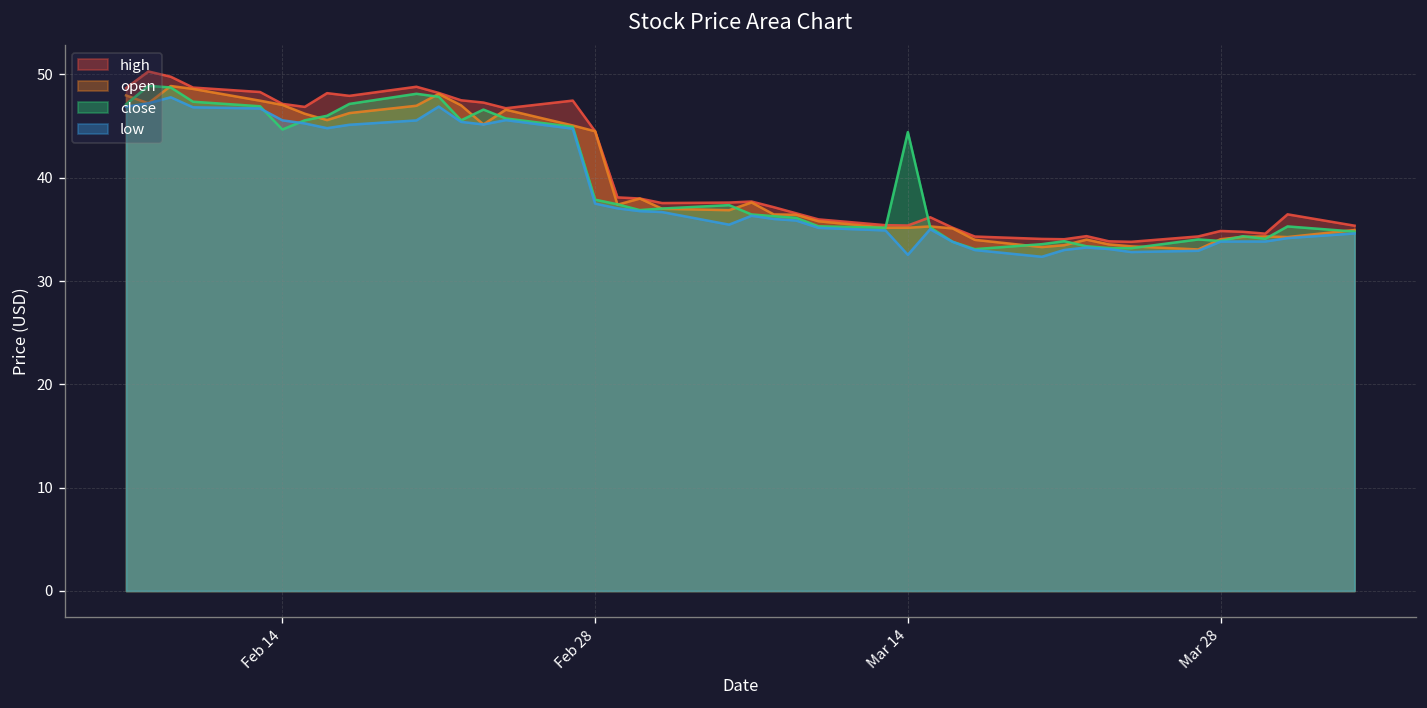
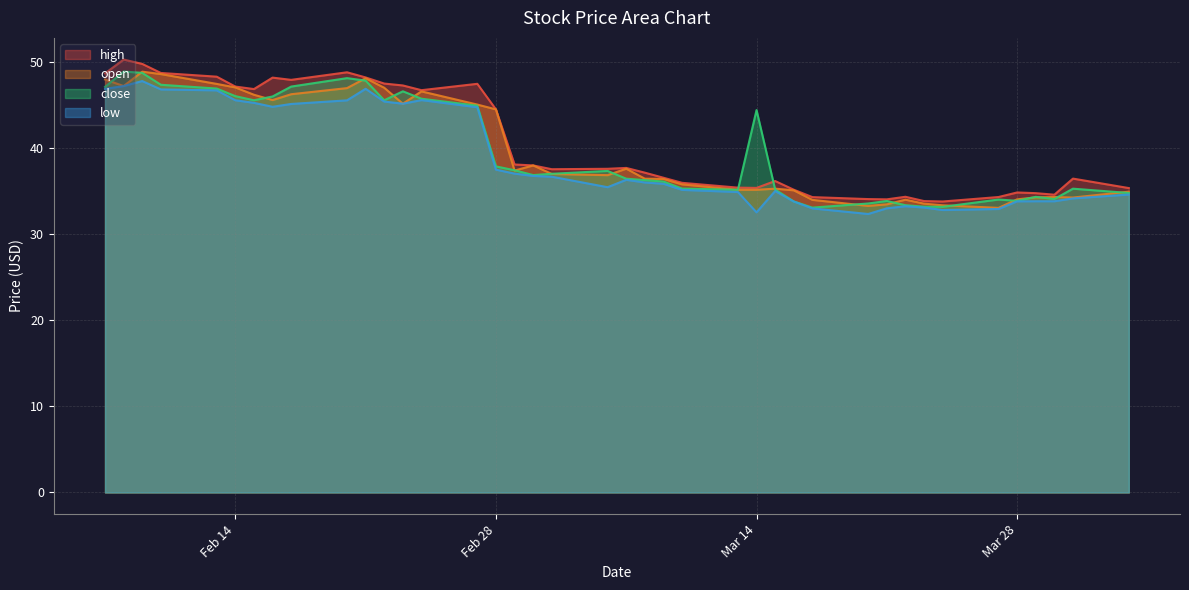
close, Feb 14: 45 -> 46
